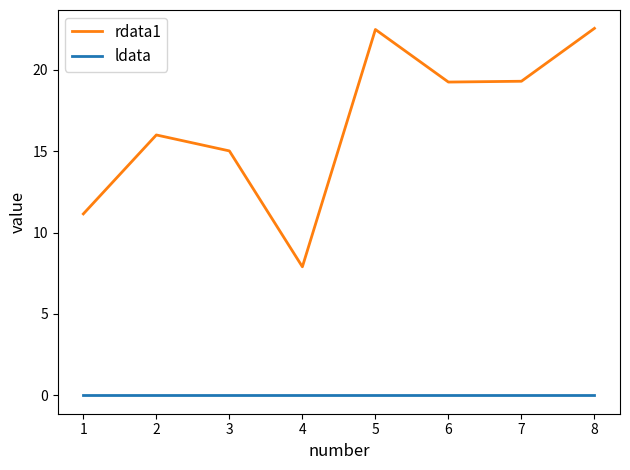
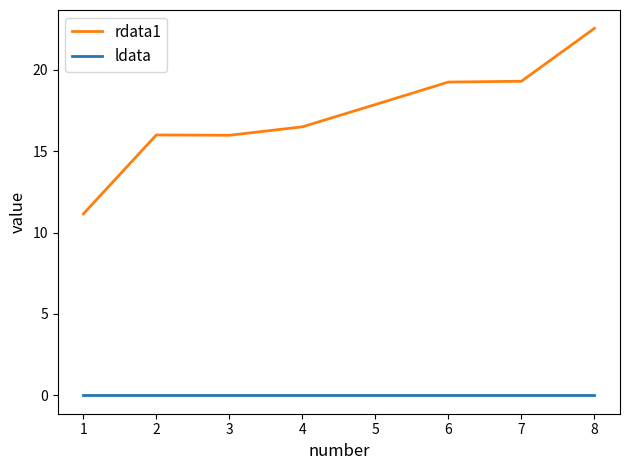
rdata1, 3: 15.0 -> 16.0
rdata1, 4: 7.9 -> 16.5
rdata1, 5: 22.5 -> 17.9
